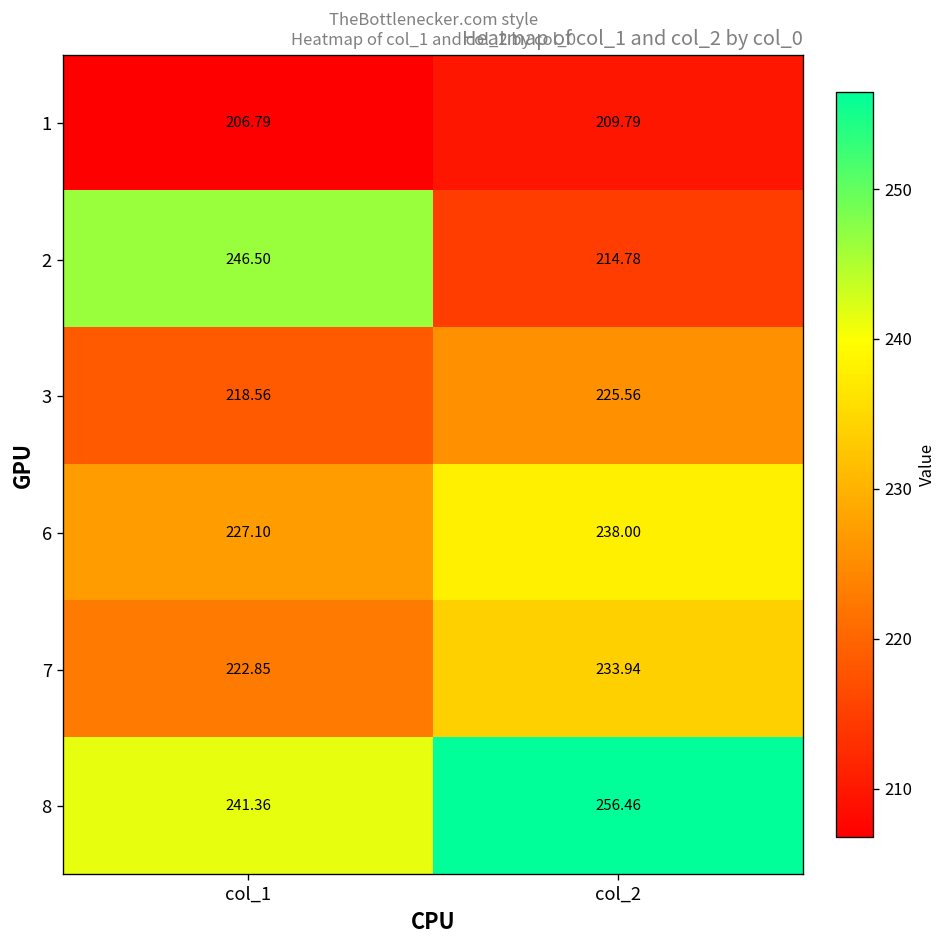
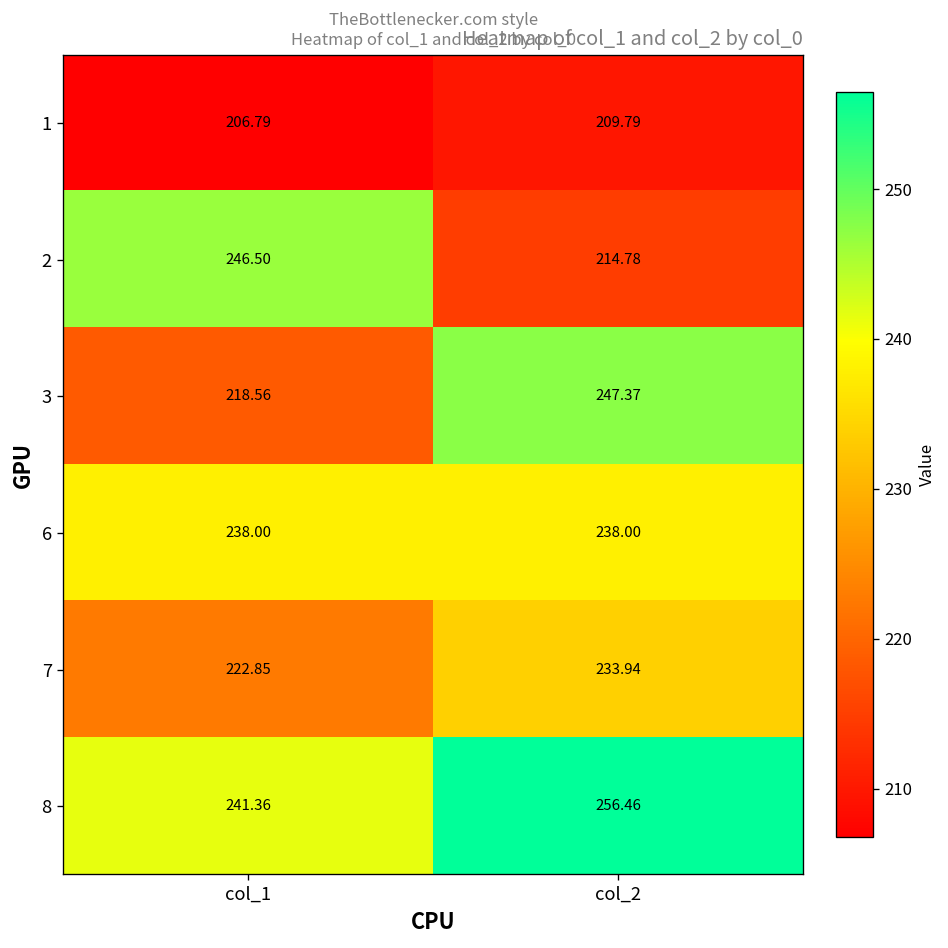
3, col_2: 225.56 -> 247.37
6, col_1: 227.10 -> 238.00
